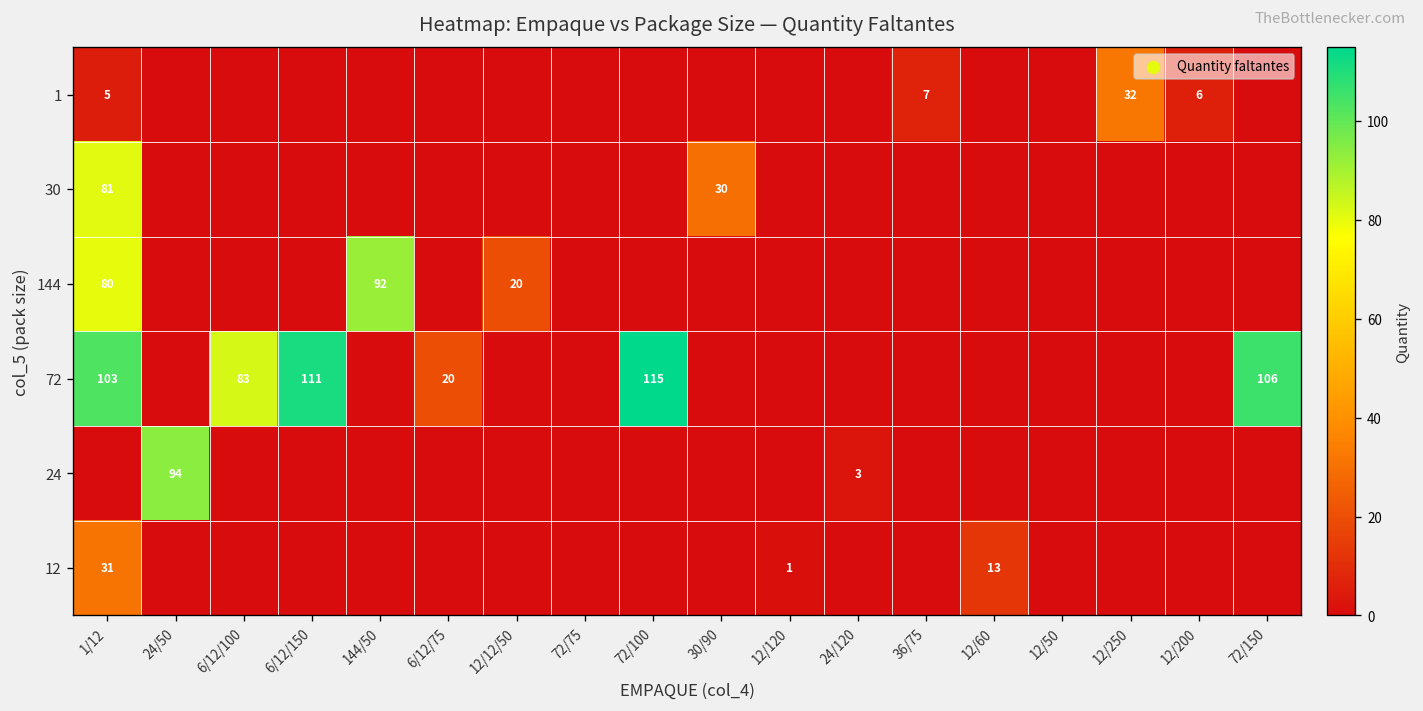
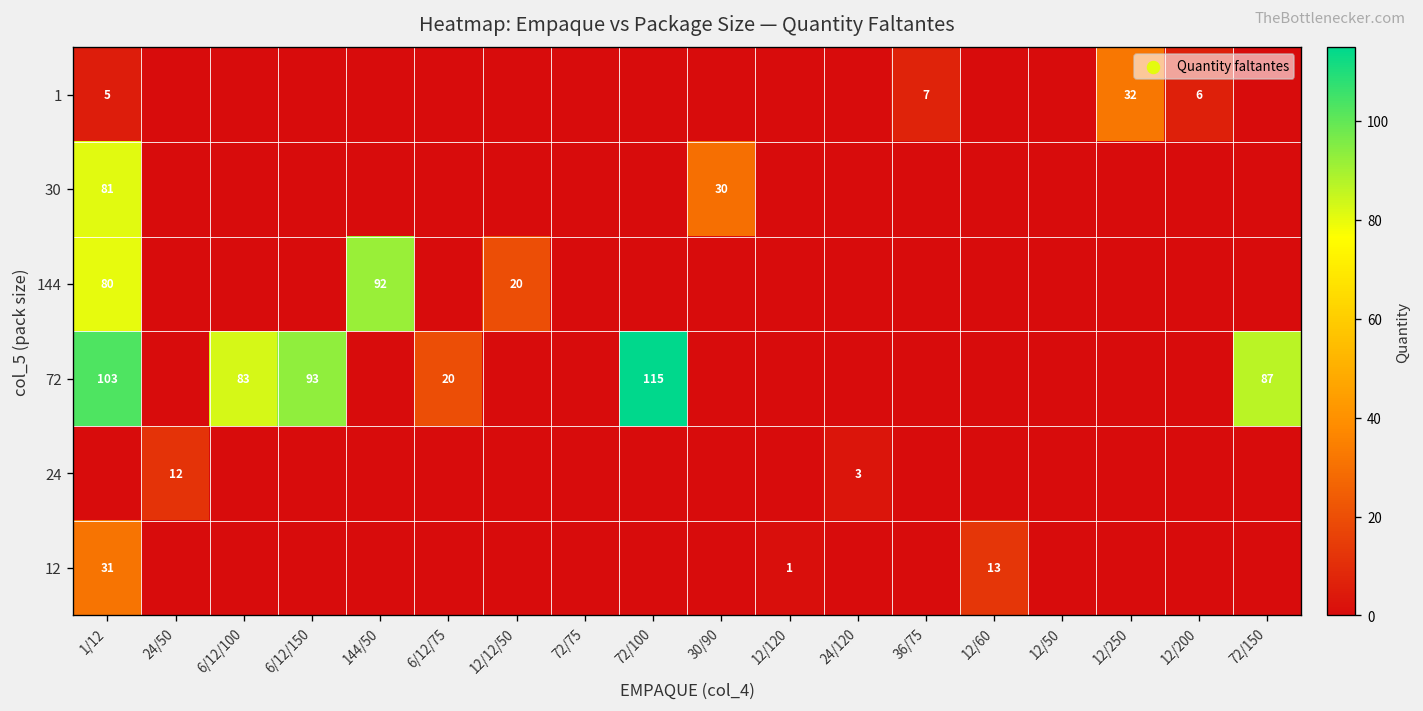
72, 6/12/150: 111 -> 93
72, 72/150: 106 -> 87
24, 24/50: 94 -> 12
